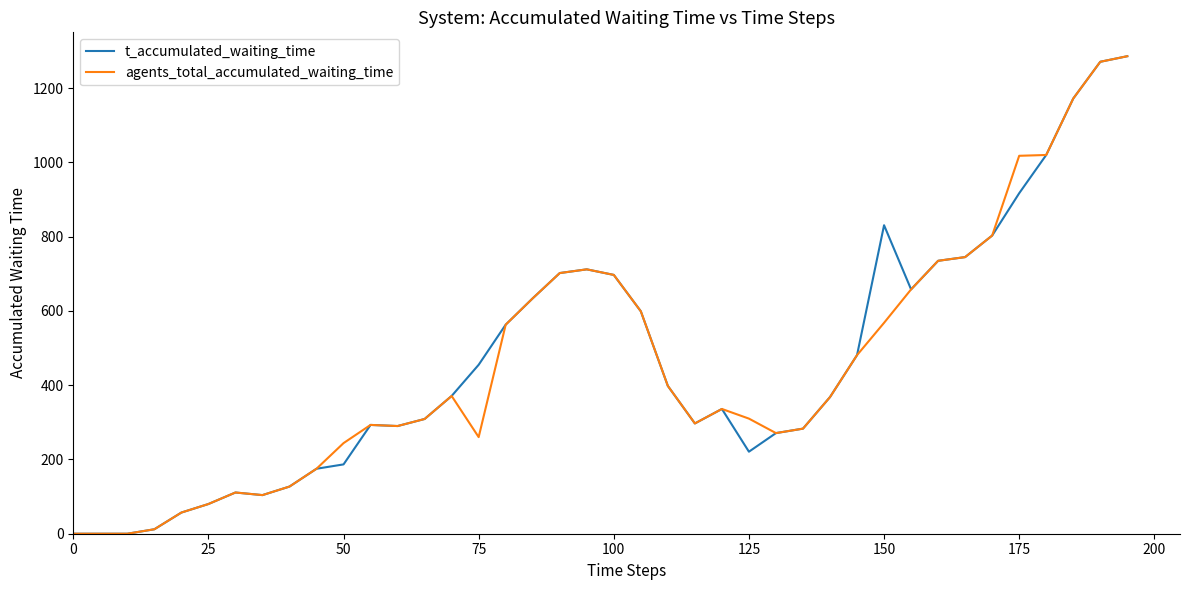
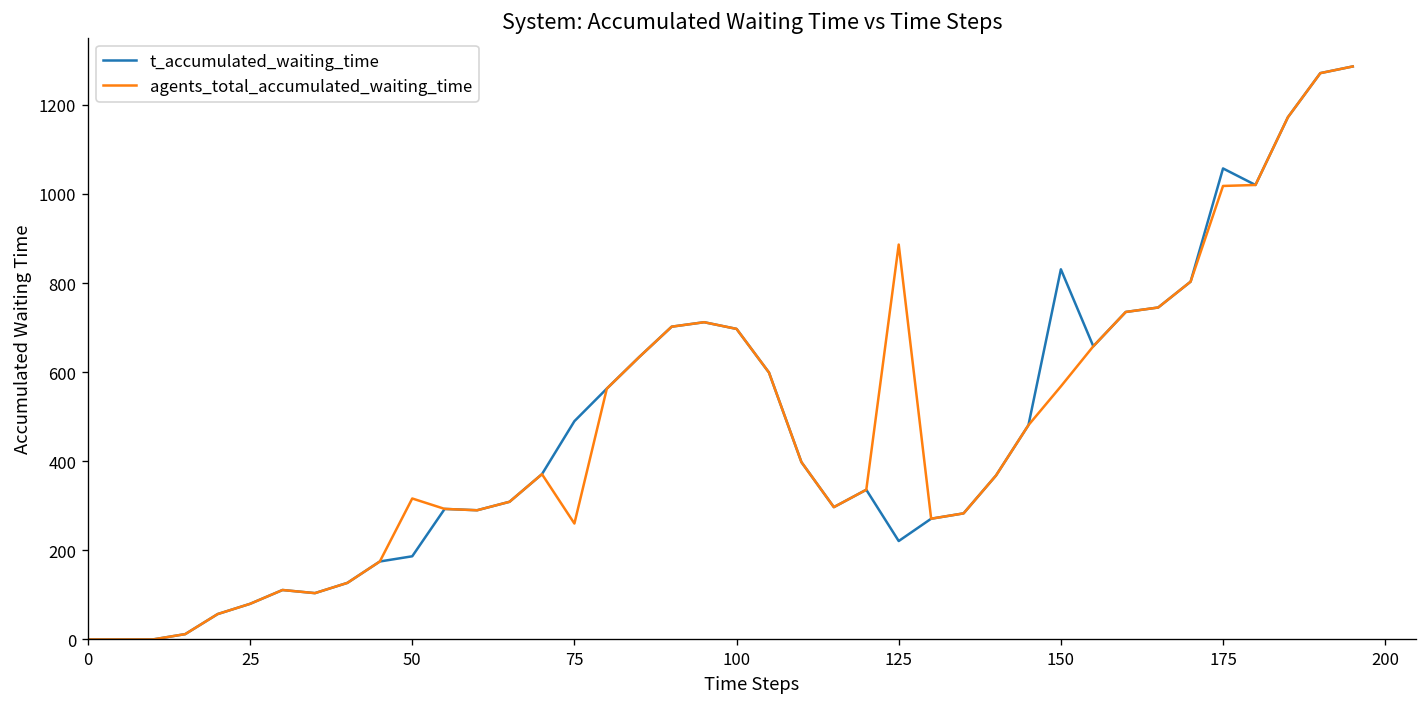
agents_total_accumulated_waiting_time, 50: 240 -> 320
t_accumulated_waiting_time, 75: 460 -> 490
agents_total_accumulated_waiting_time, 125: 310 -> 890
t_accumulated_waiting_time, 175: 920 -> 1060
